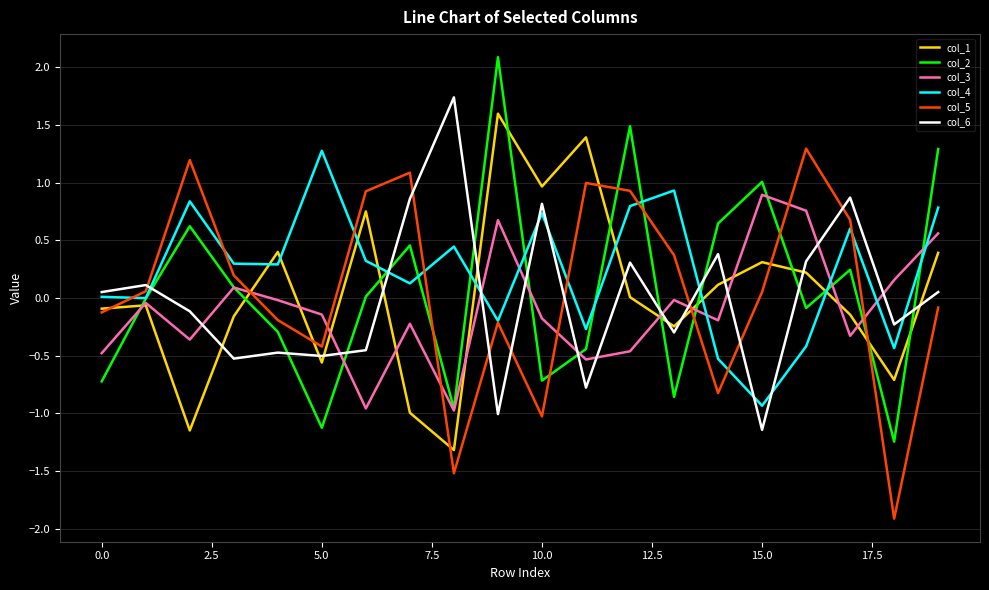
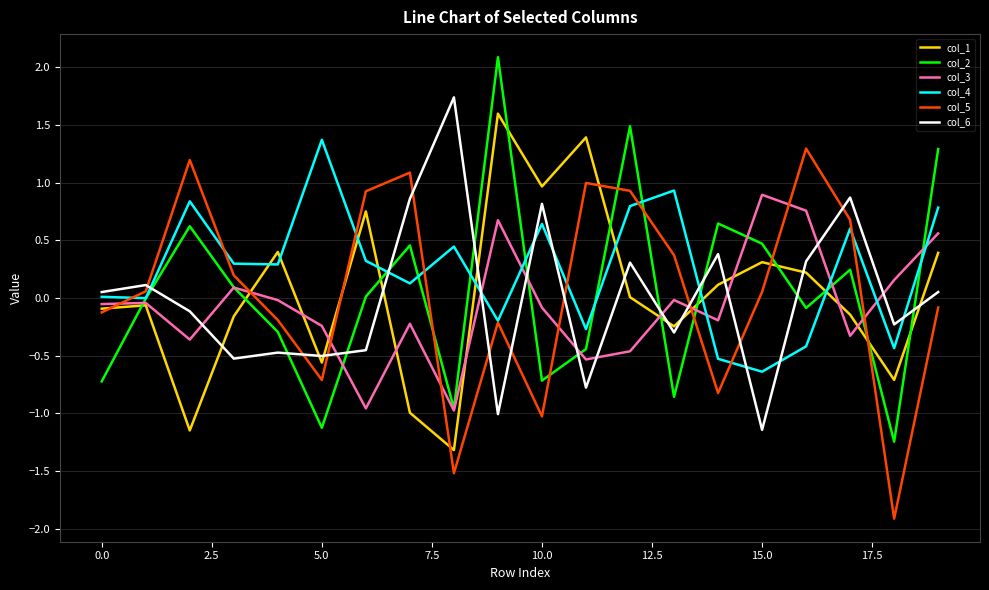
col_3, 0.0: -0.48 -> -0.05
col_3, 5.0: -0.14 -> -0.24
col_4, 5.0: 1.28 -> 1.37
col_5, 5.0: -0.42 -> -0.71
col_3, 10.0: -0.18 -> -0.08
col_4, 10.0: 0.73 -> 0.64
col_2, 15.0: 1.01 -> 0.47
col_4, 15.0: -0.93 -> -0.64
